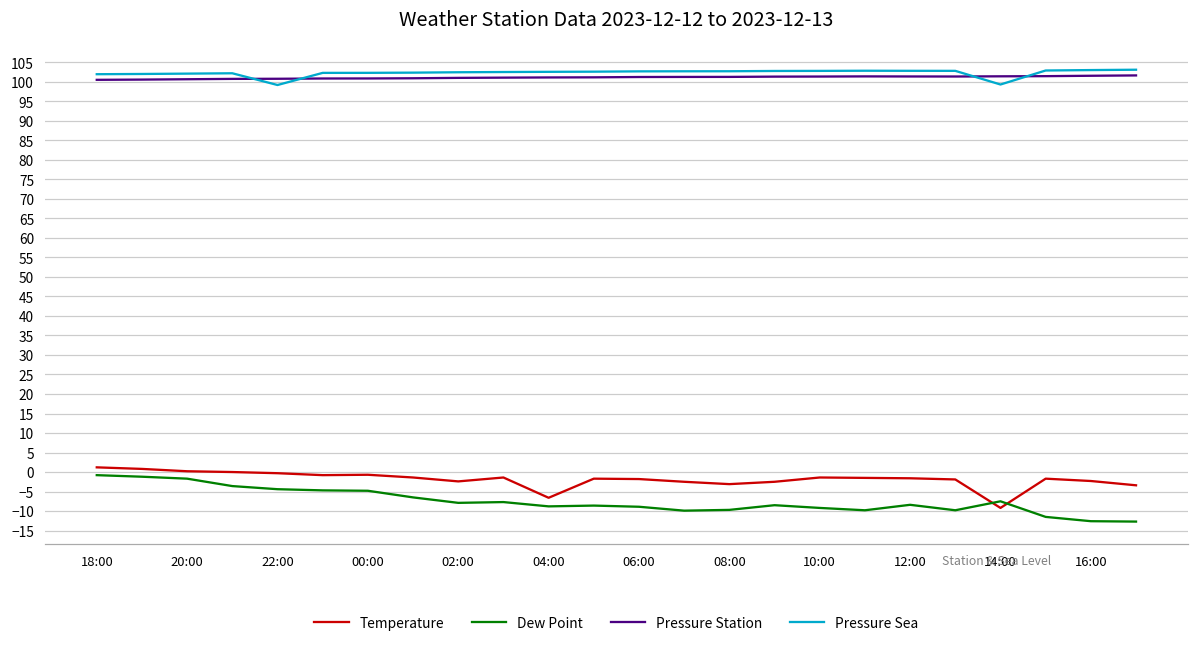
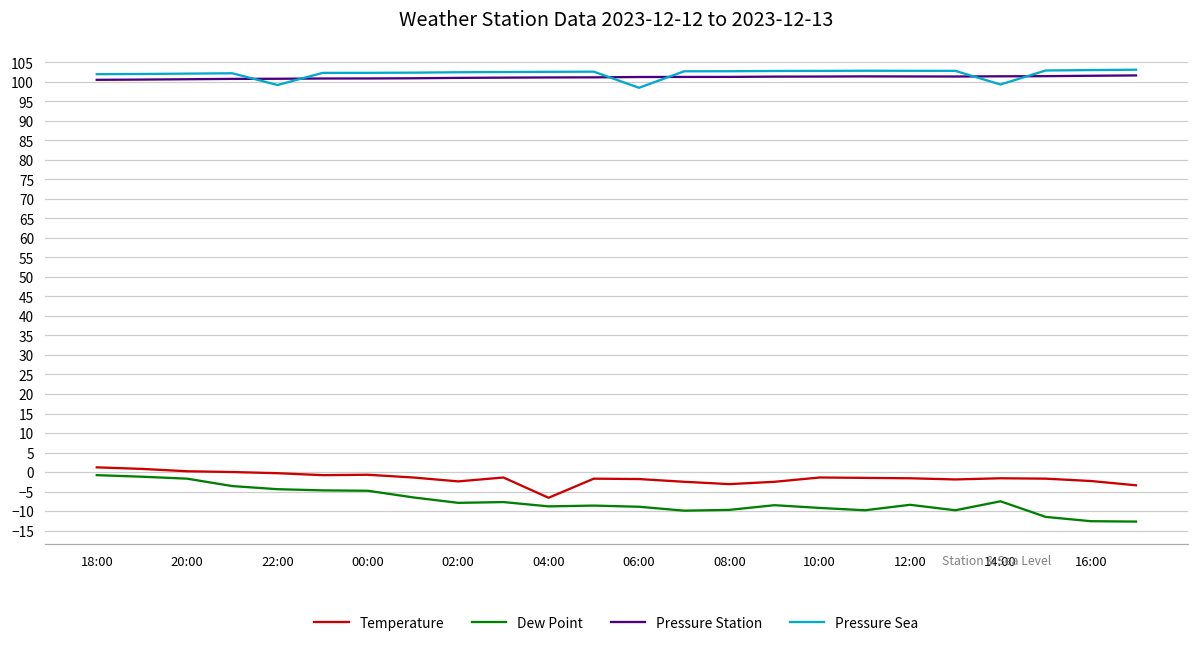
Pressure Sea, 06:00: 103 -> 98
Temperature, 14:00: -9 -> -2
